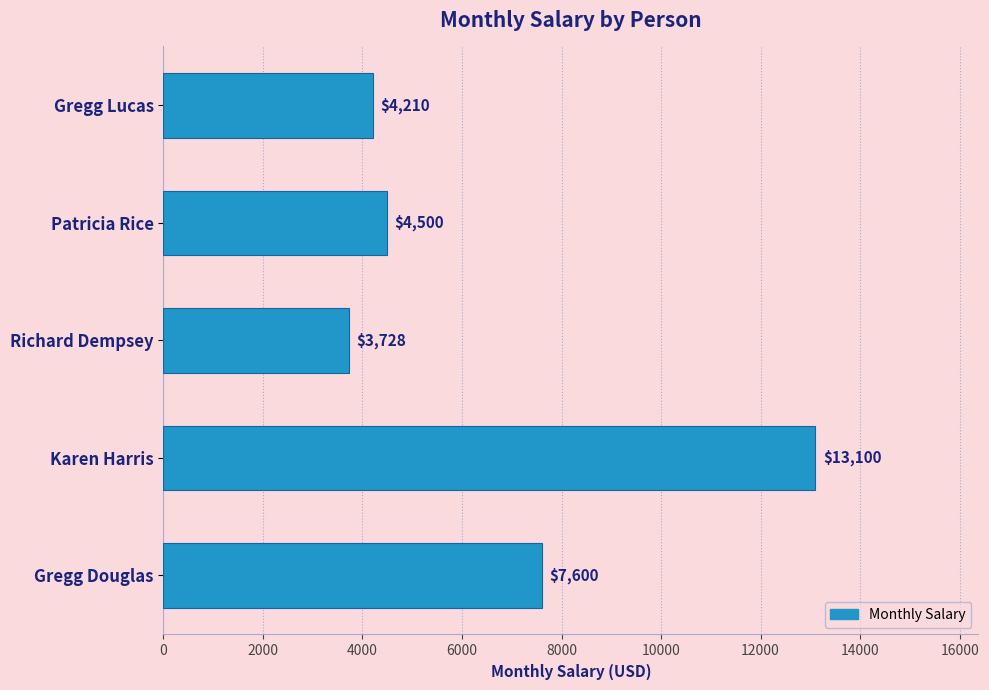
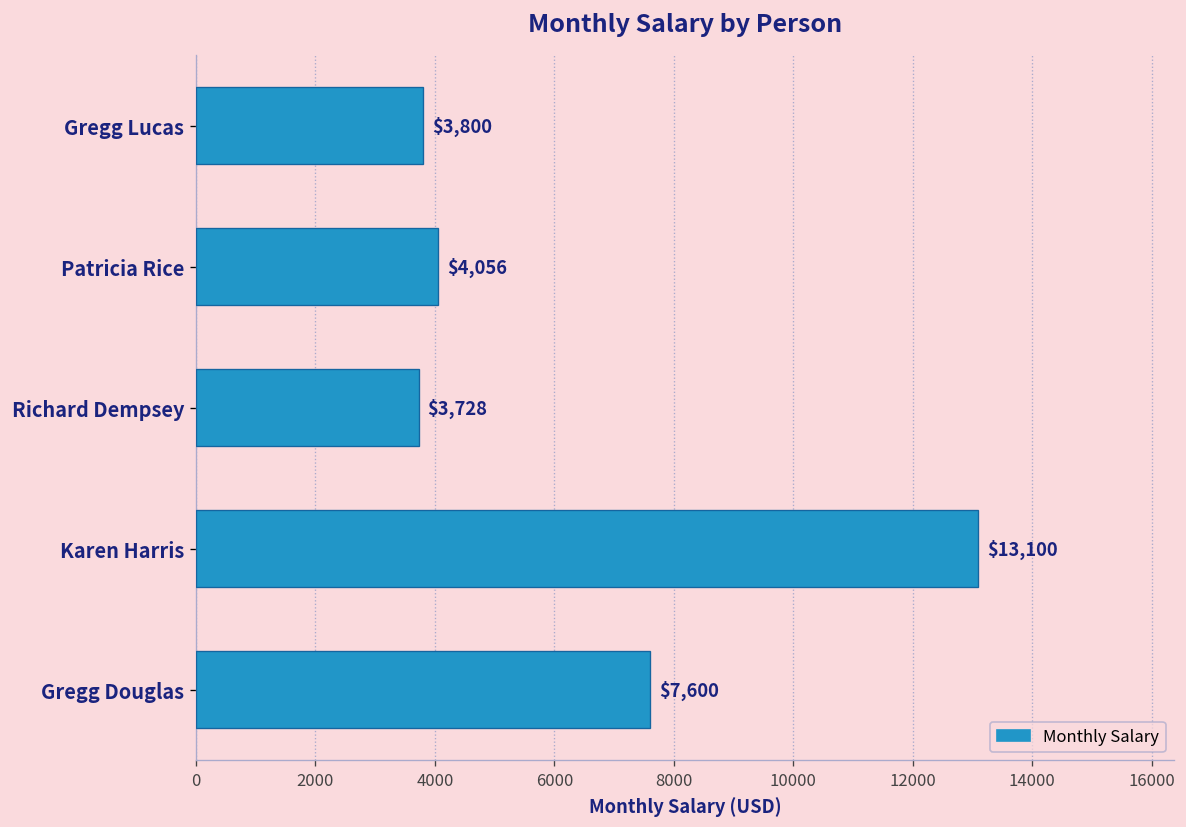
Gregg Lucas: $4,210 -> $3,800
Patricia Rice: $4,500 -> $4,056
